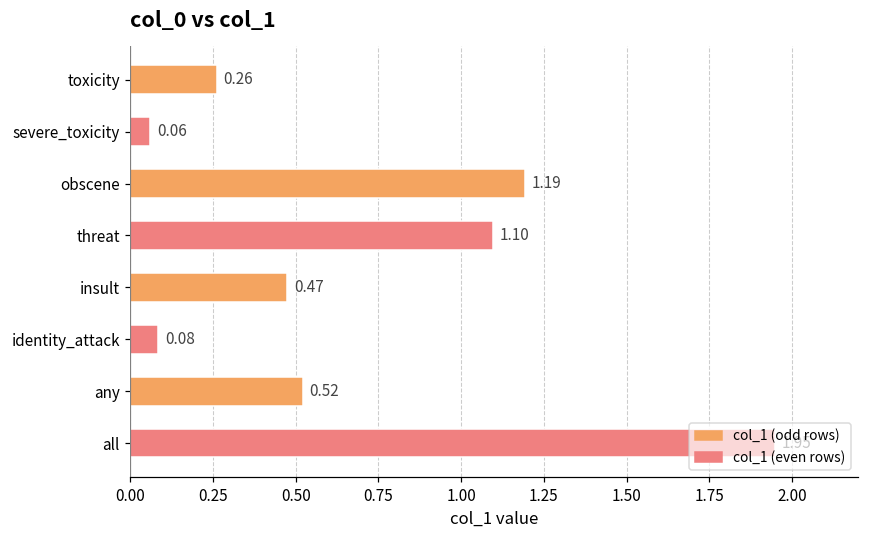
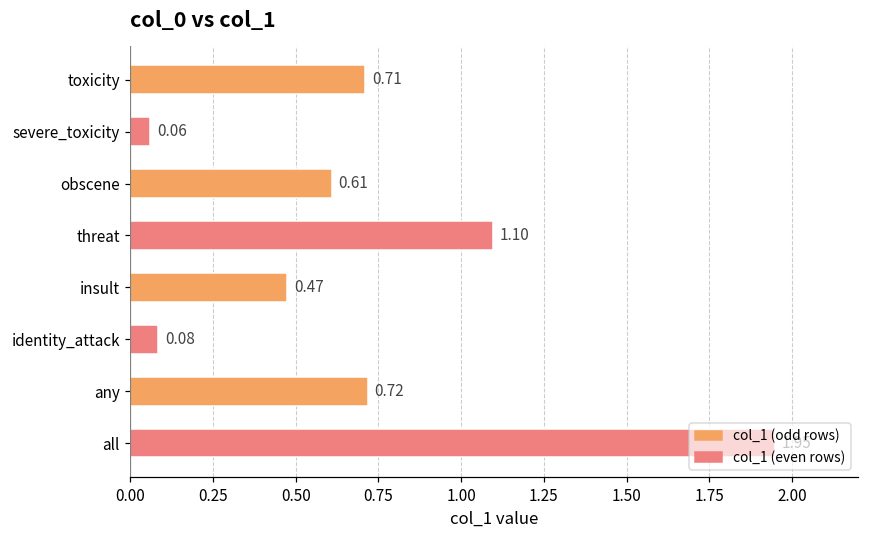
toxicity: 0.26 -> 0.71
obscene: 1.19 -> 0.61
any: 0.52 -> 0.72
